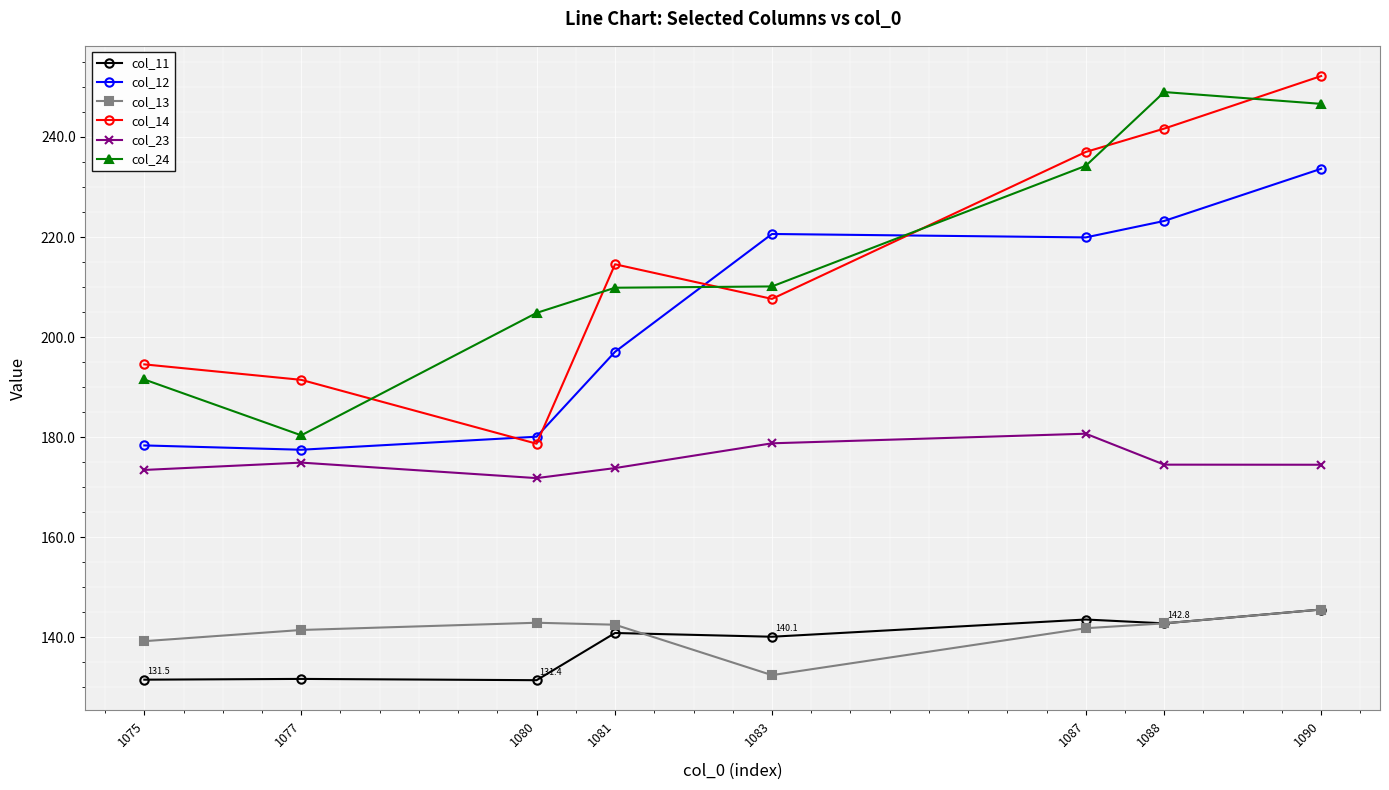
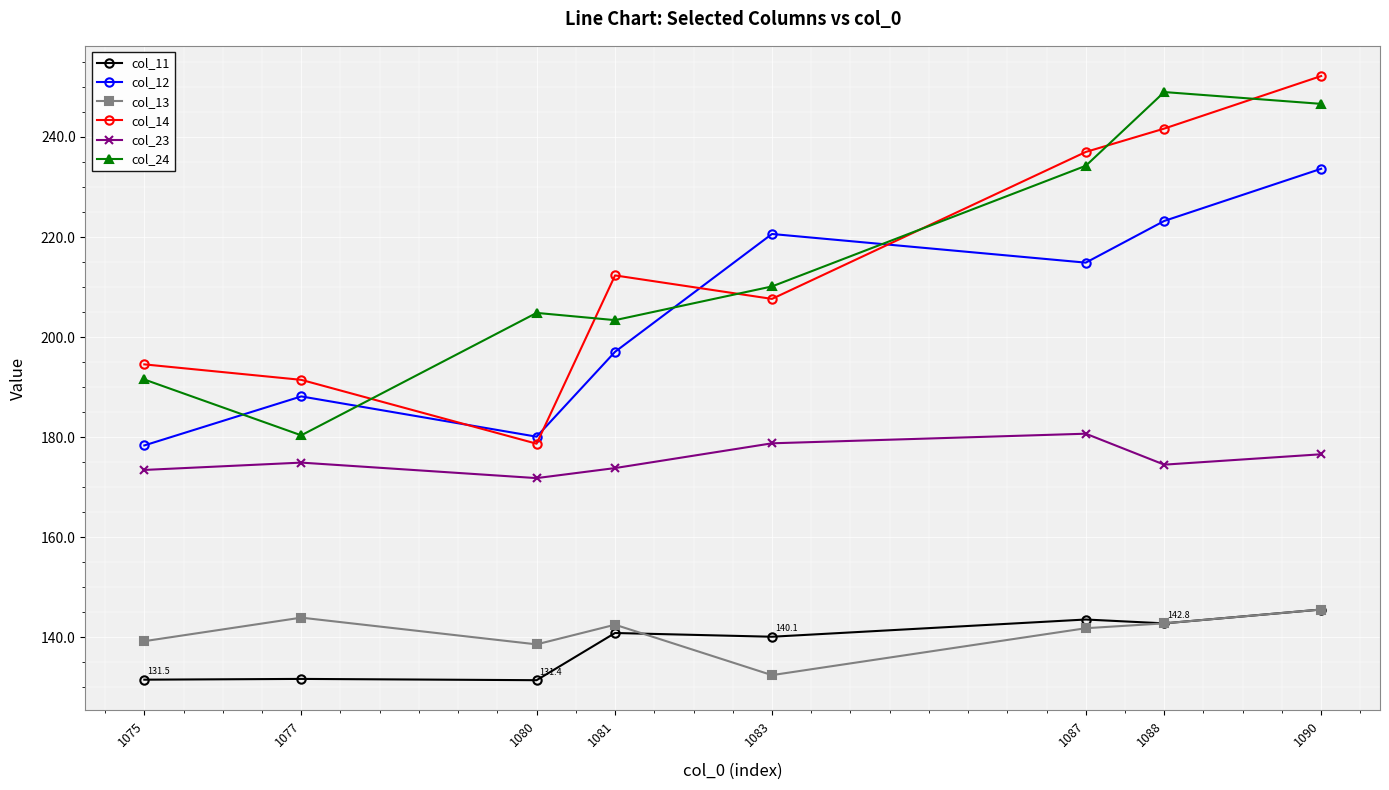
col_12, 1077: 177 -> 188
col_13, 1077: 141 -> 144
col_13, 1080: 143 -> 139
col_14, 1081: 215 -> 212
col_24, 1081: 210 -> 203
col_12, 1087: 220 -> 215
col_23, 1090: 174 -> 177
